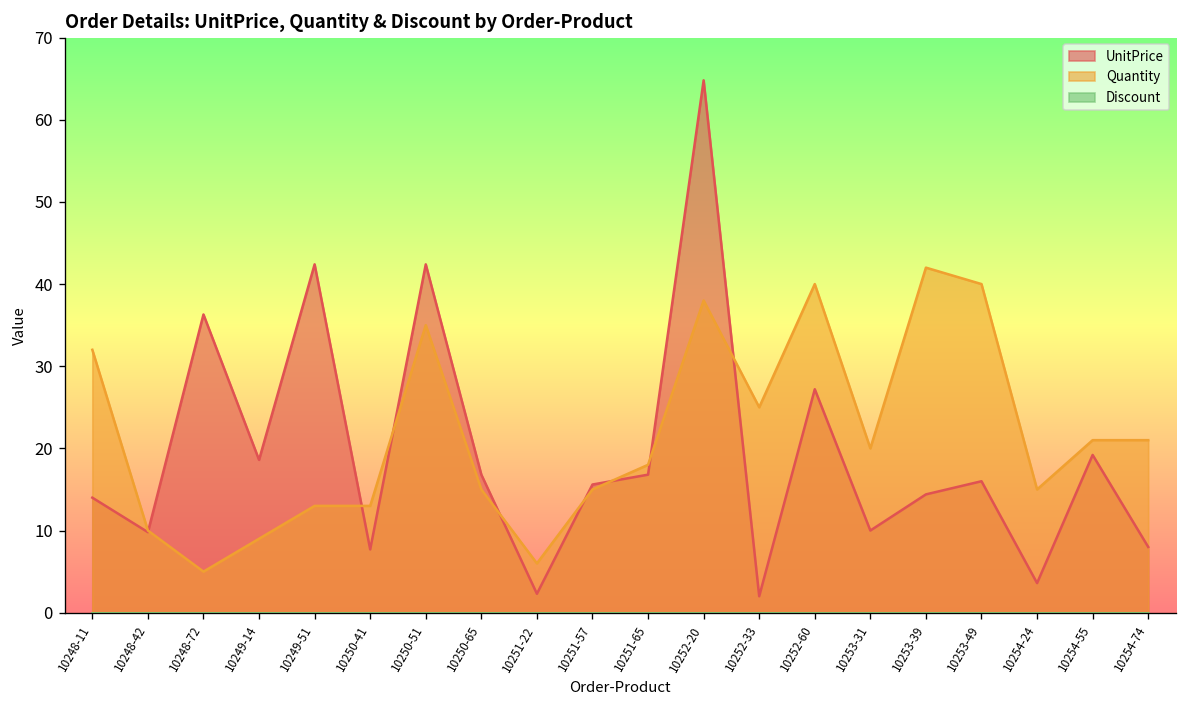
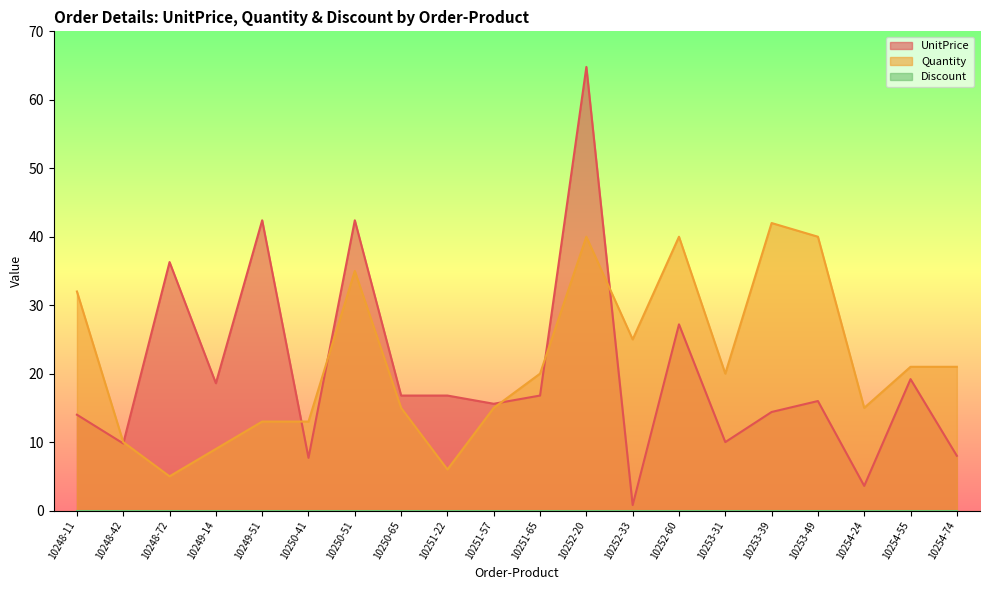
UnitPrice, 10251-22: 2 -> 17
Quantity, 10251-65: 18 -> 20
Quantity, 10252-20: 38 -> 40
UnitPrice, 10252-33: 2 -> 1
